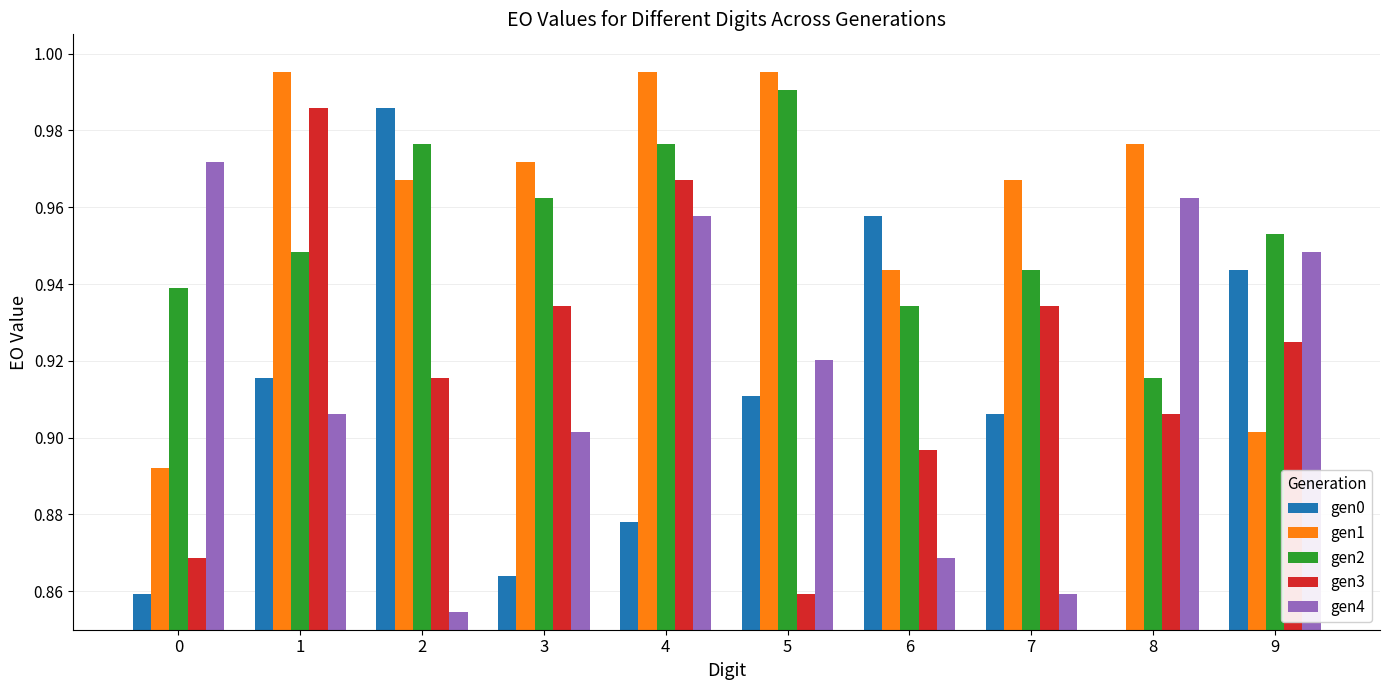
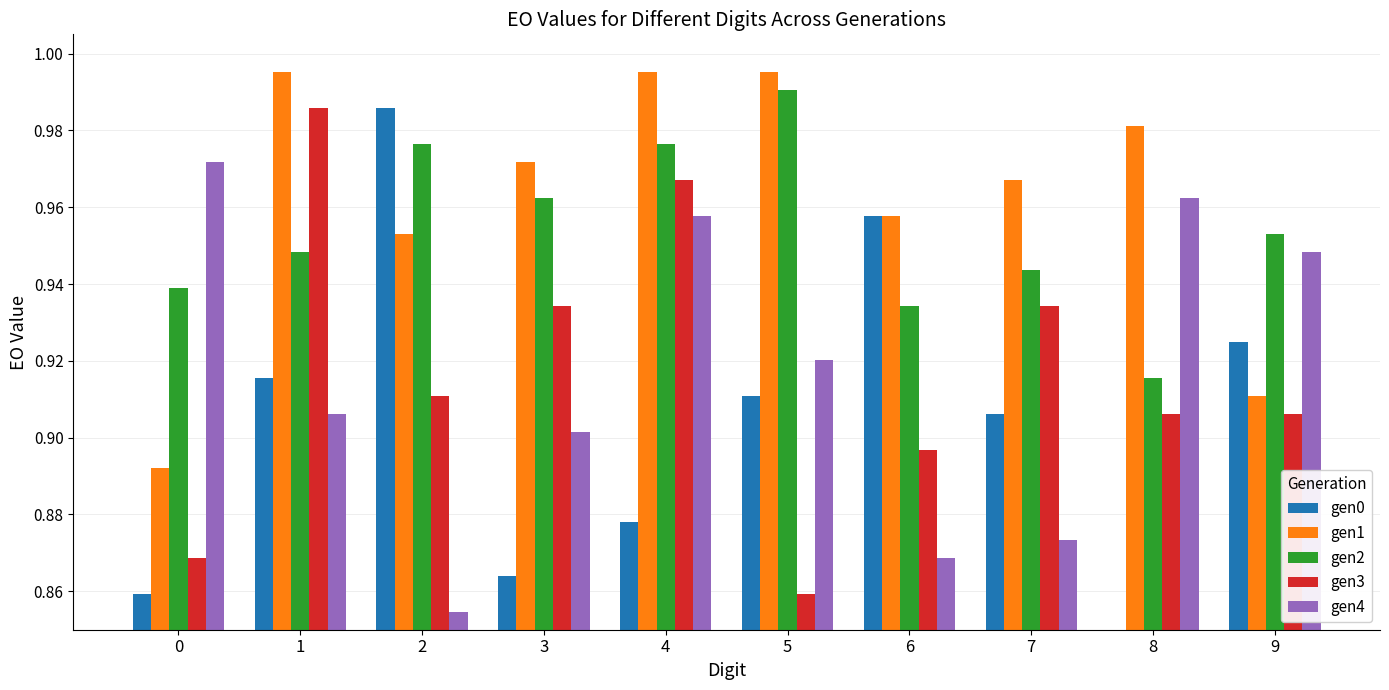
gen1, 2: 0.967 -> 0.953
gen3, 2: 0.916 -> 0.911
gen1, 6: 0.944 -> 0.958
gen4, 7: 0.859 -> 0.873
gen1, 8: 0.977 -> 0.981
gen0, 9: 0.944 -> 0.925
gen1, 9: 0.902 -> 0.911
gen3, 9: 0.925 -> 0.906
